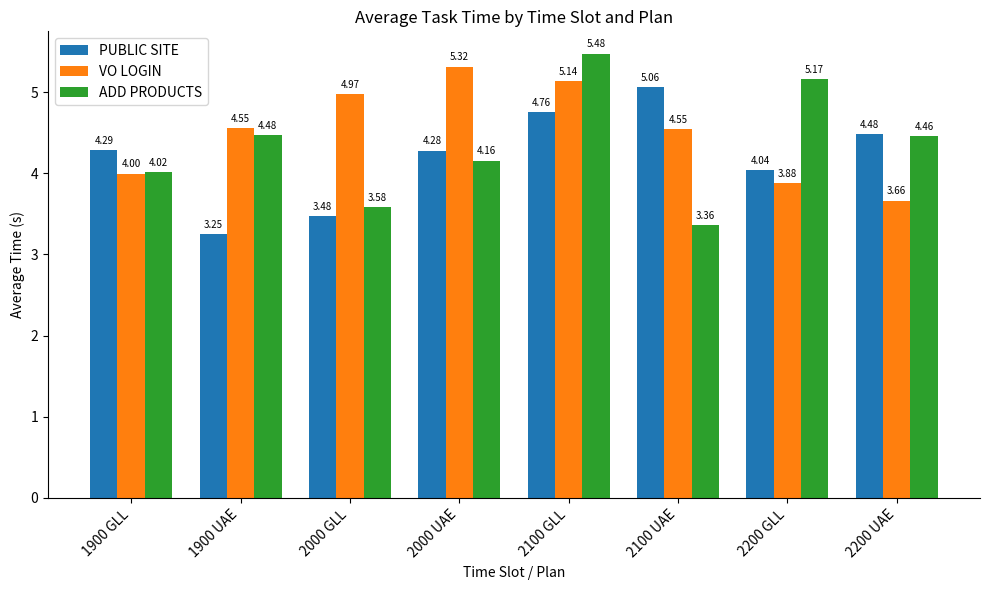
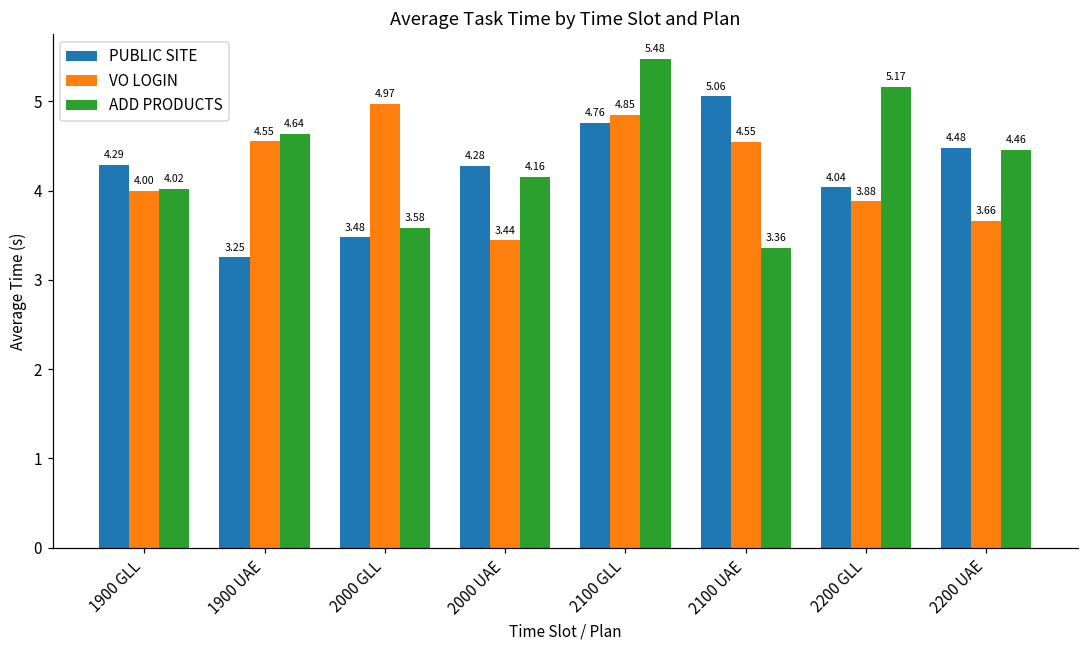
ADD PRODUCTS, 1900 UAE: 4.48 -> 4.64
VO LOGIN, 2000 UAE: 5.32 -> 3.44
VO LOGIN, 2100 GLL: 5.14 -> 4.85
